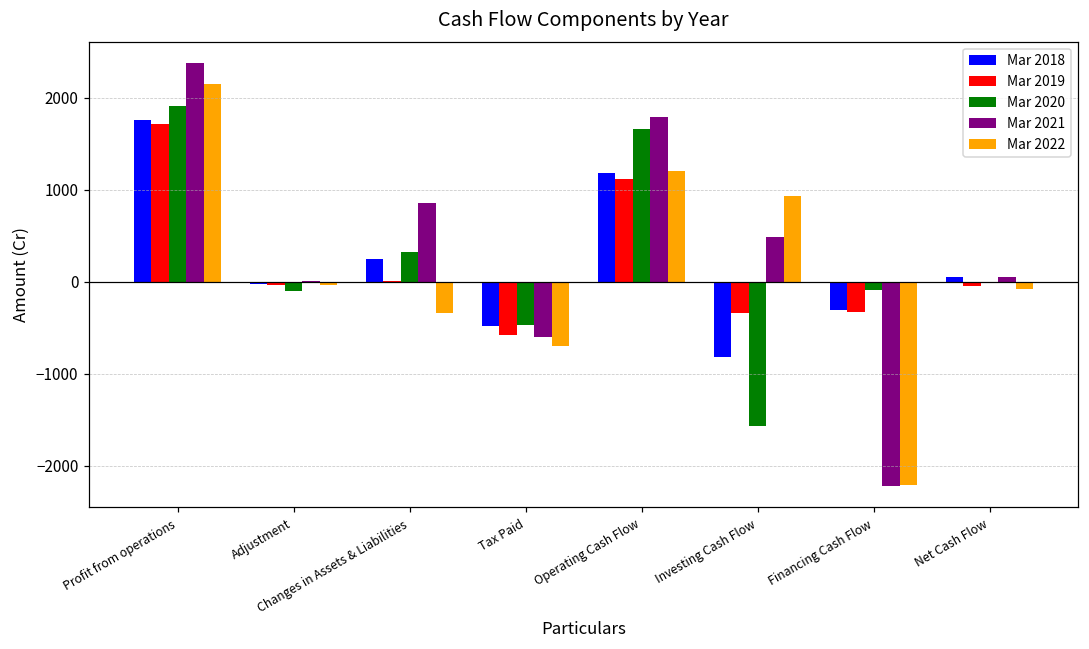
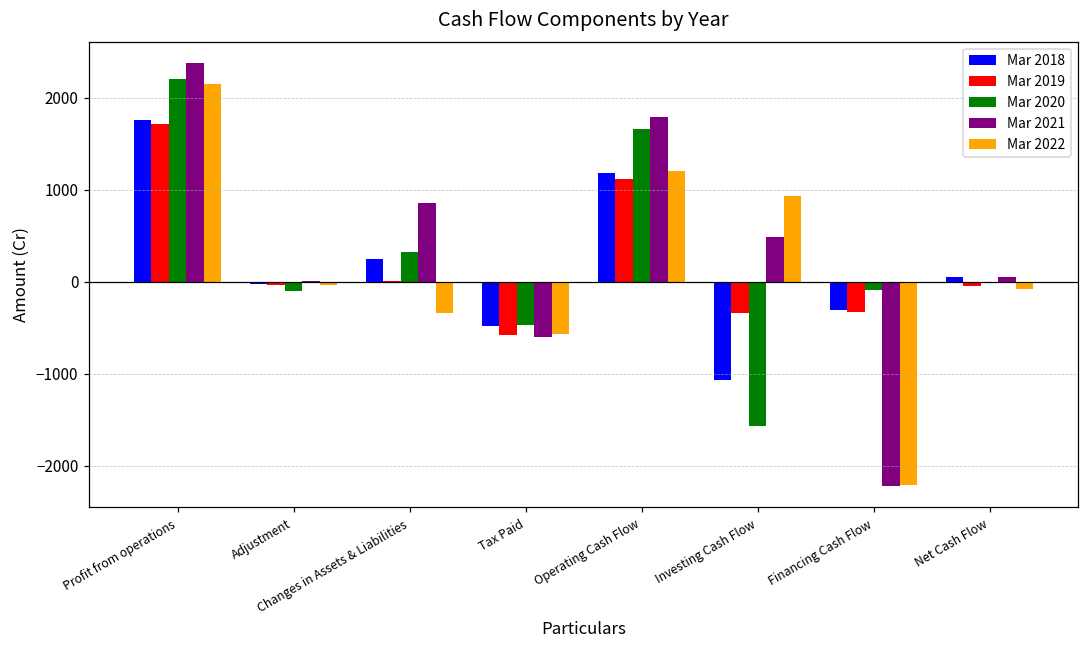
Mar 2020, Profit from operations: 1900 -> 2200
Mar 2022, Tax Paid: -700 -> -600
Mar 2018, Investing Cash Flow: -800 -> -1100
